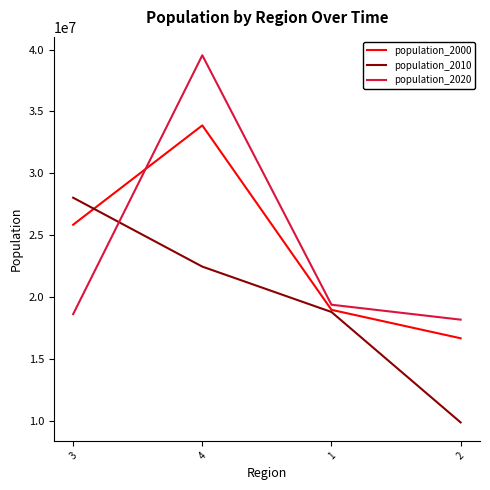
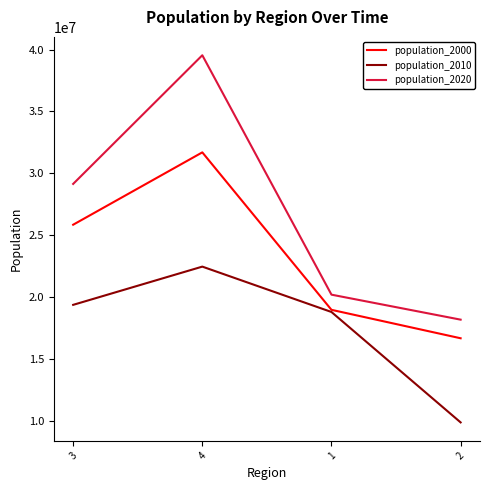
population_2010, 3: 28000000 -> 19400000
population_2020, 3: 18600000 -> 29100000
population_2000, 4: 33900000 -> 31700000
population_2020, 1: 19400000 -> 20200000
